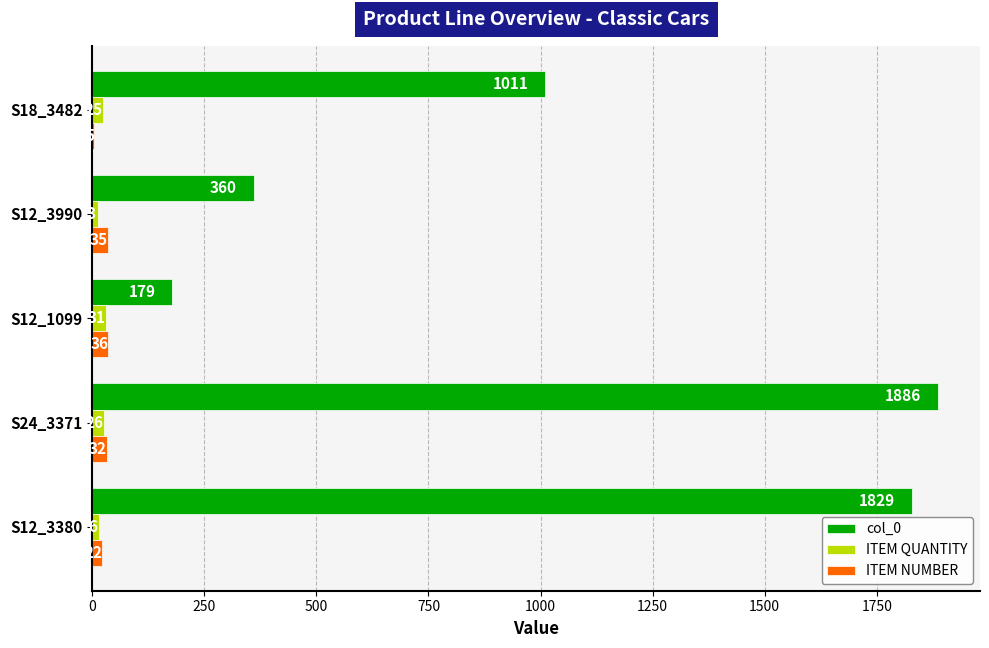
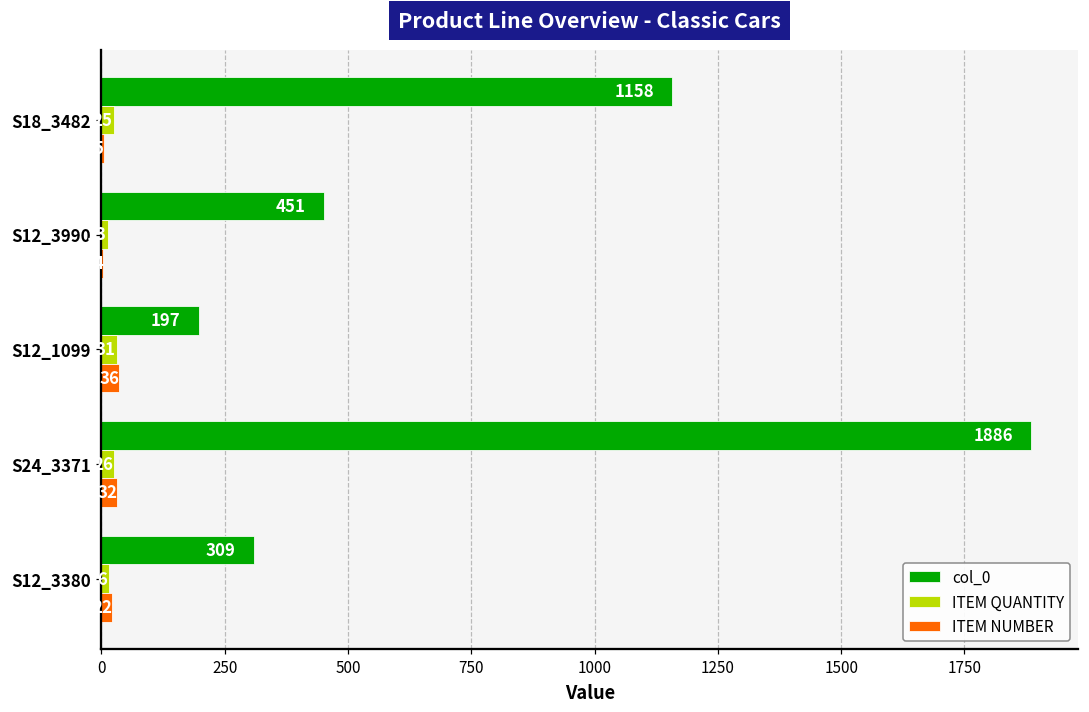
col_0, S18_3482: 1011 -> 1158
col_0, S12_3990: 360 -> 451
ITEM NUMBER, S12_3990: 40 -> 0
col_0, S12_1099: 179 -> 197
col_0, S12_3380: 1829 -> 309
